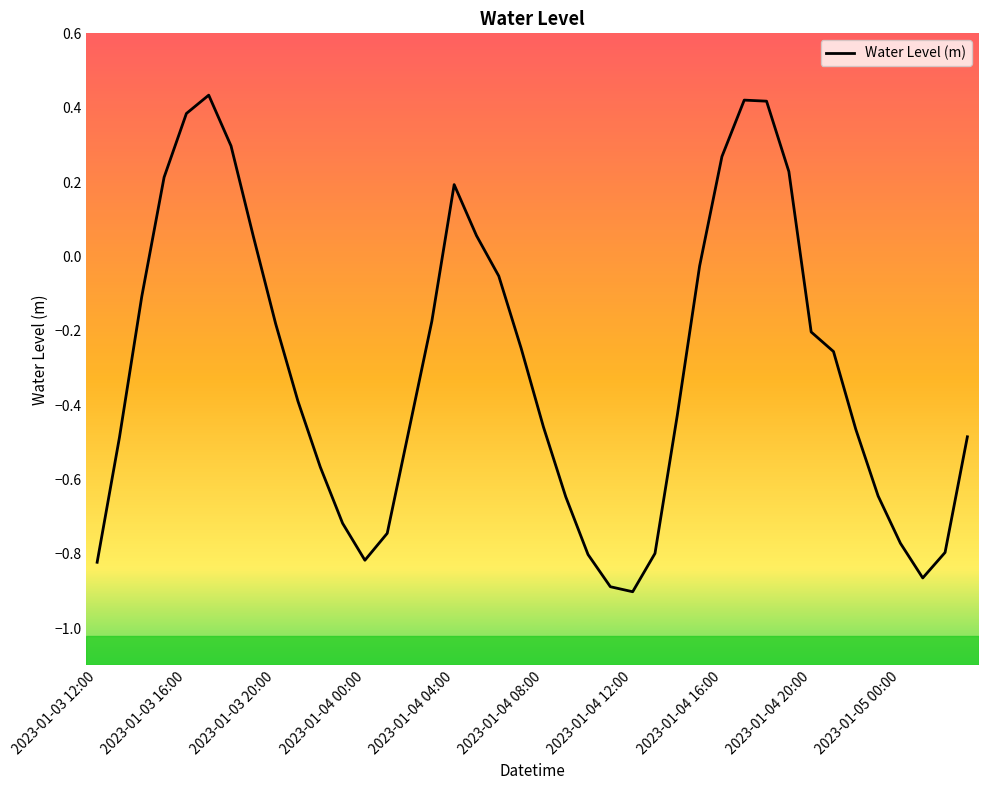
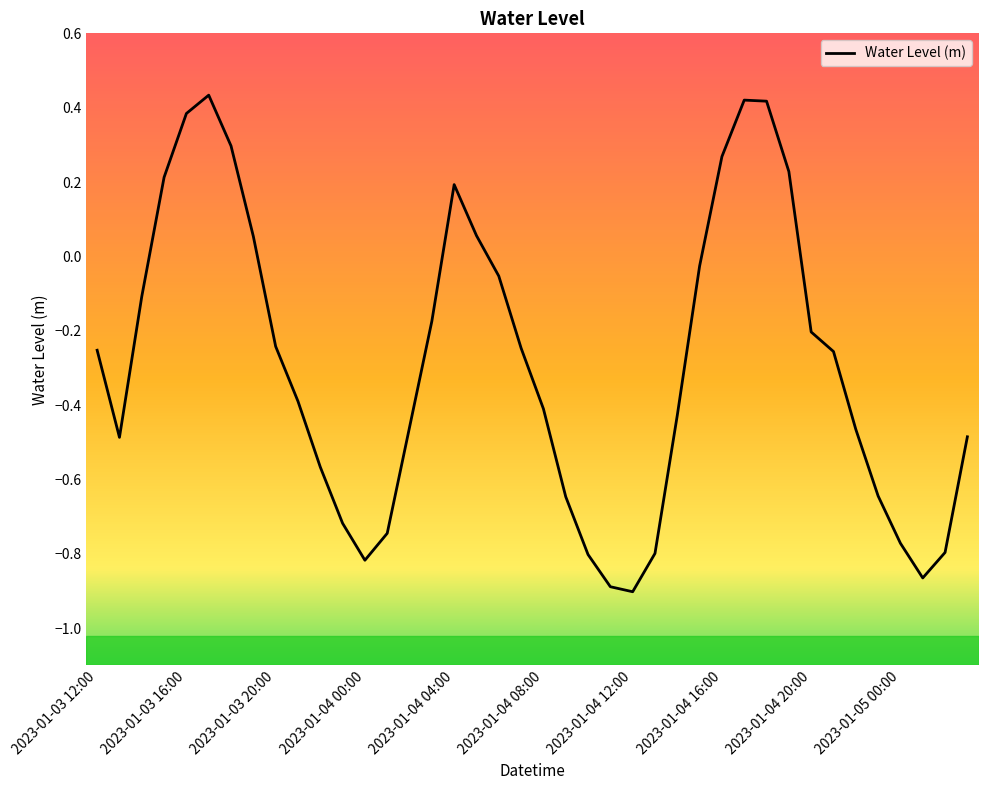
2023-01-03 12:00: -0.82 -> -0.25
2023-01-03 20:00: -0.18 -> -0.24
2023-01-04 08:00: -0.46 -> -0.41
